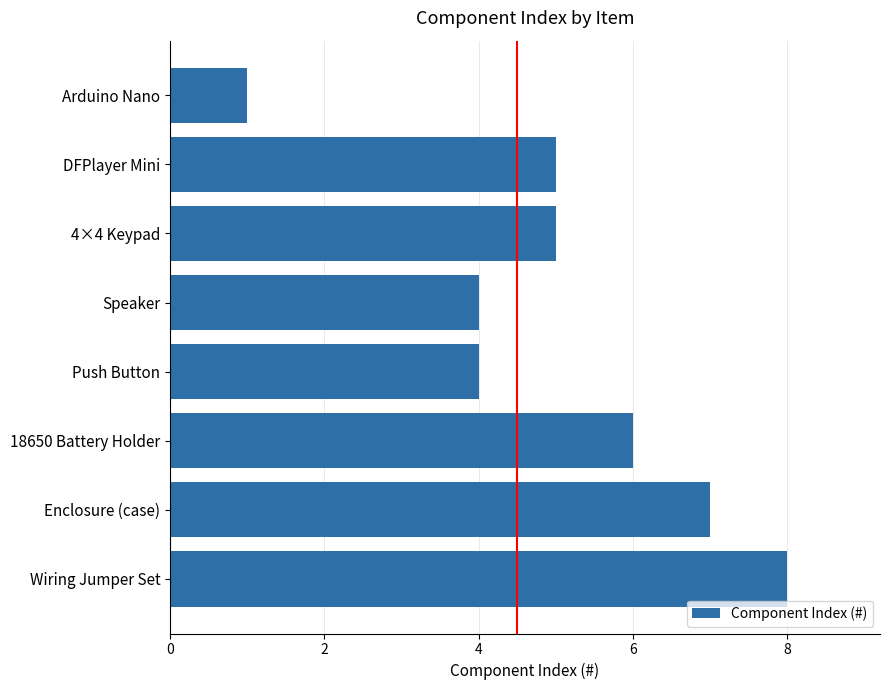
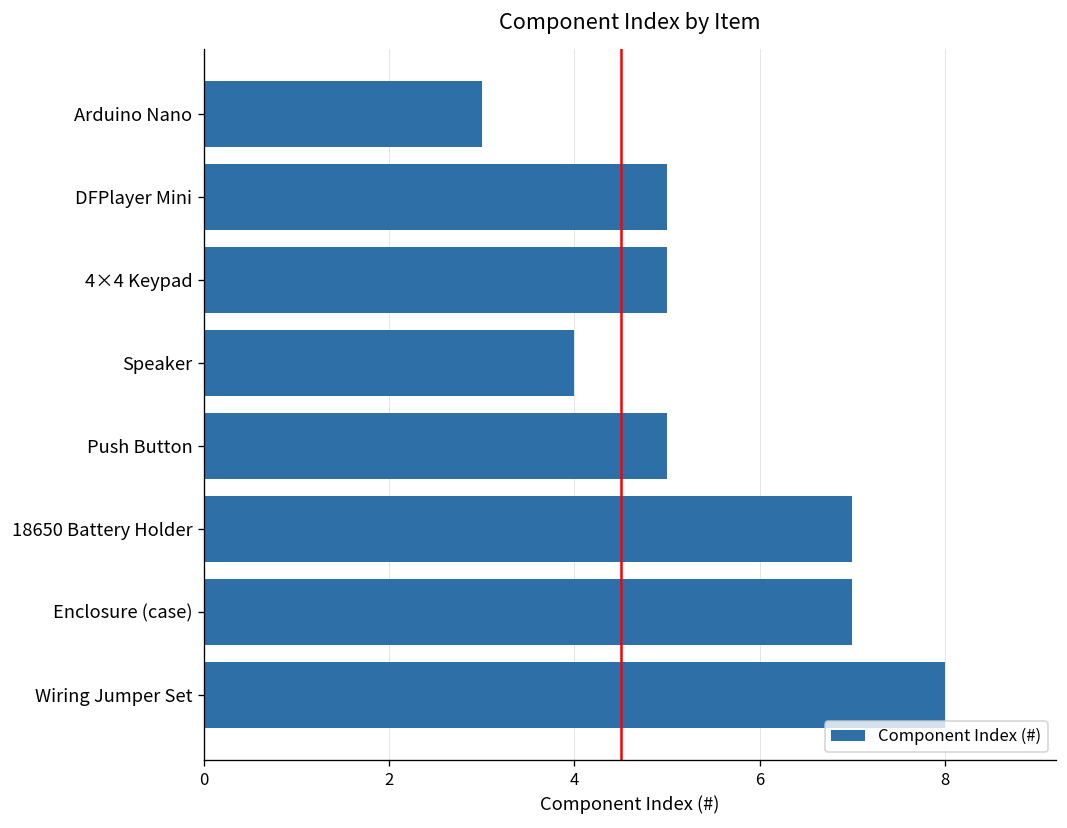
Arduino Nano: 1 -> 3
Push Button: 4 -> 5
18650 Battery Holder: 6 -> 7
